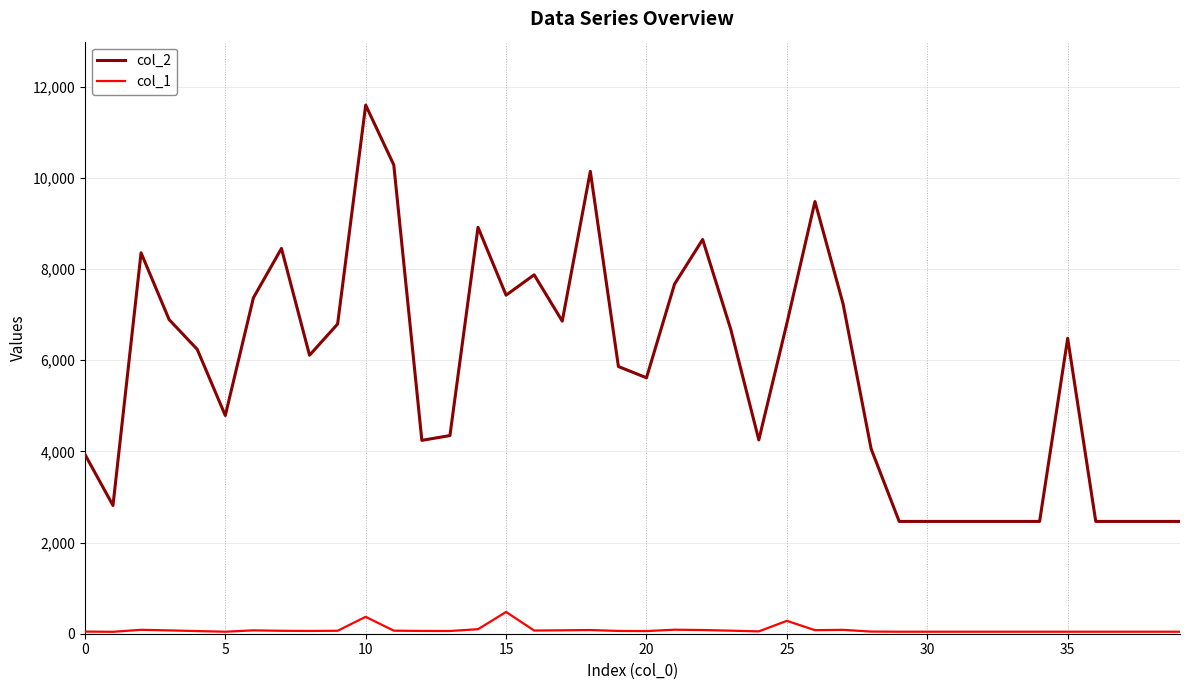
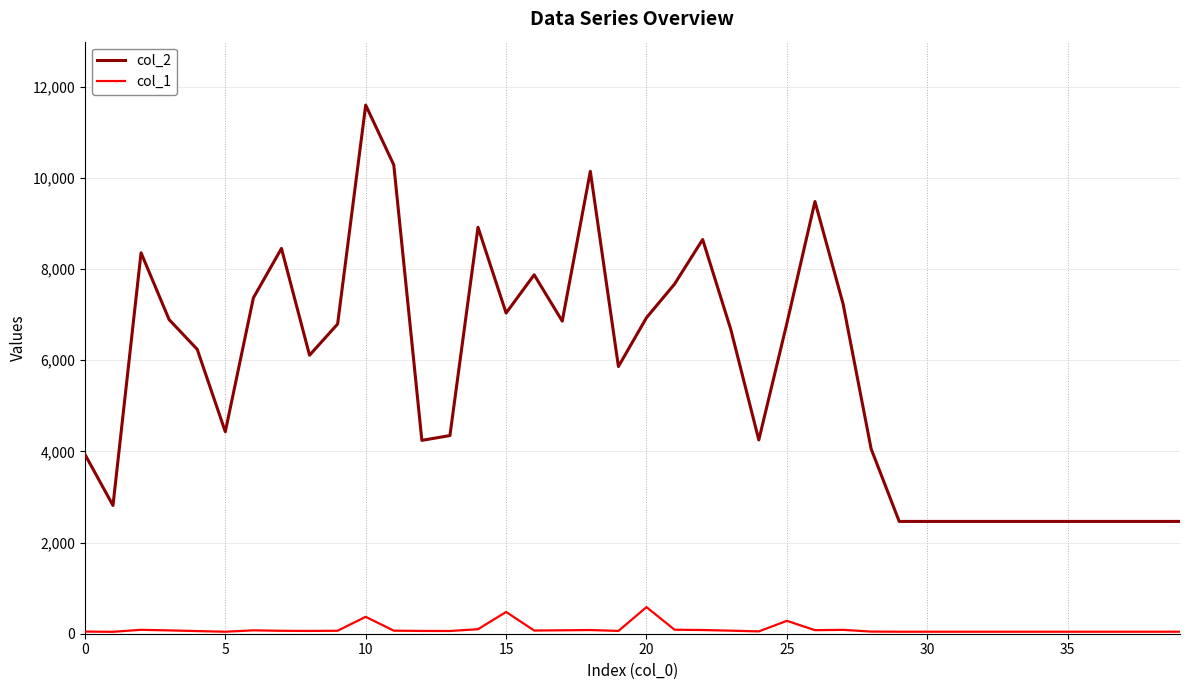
col_2, 5: 4,800 -> 4,400
col_2, 15: 7,400 -> 7,000
col_2, 20: 5,600 -> 6,900
col_1, 20: 100 -> 600
col_2, 35: 6,500 -> 2,500
